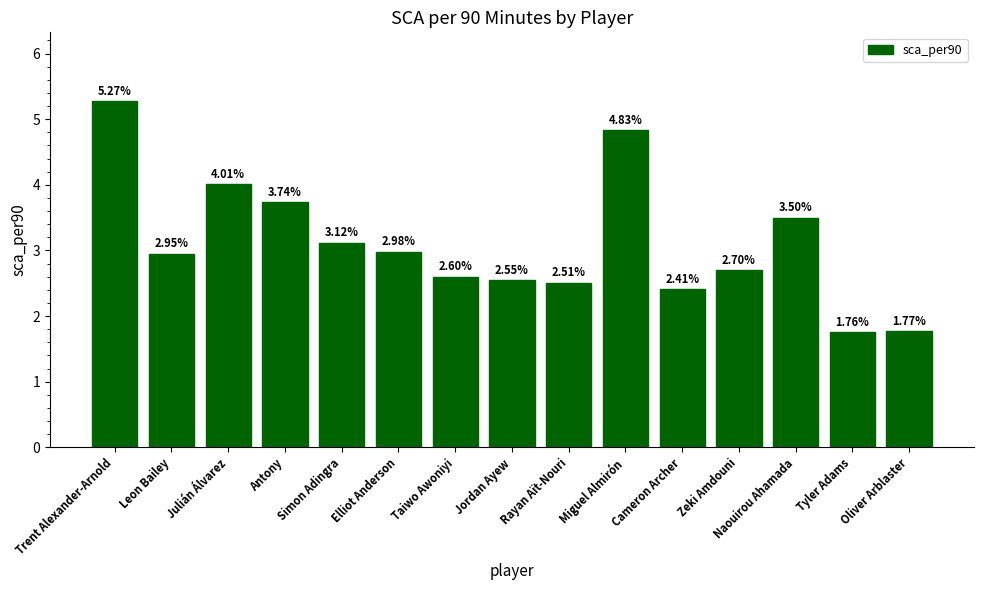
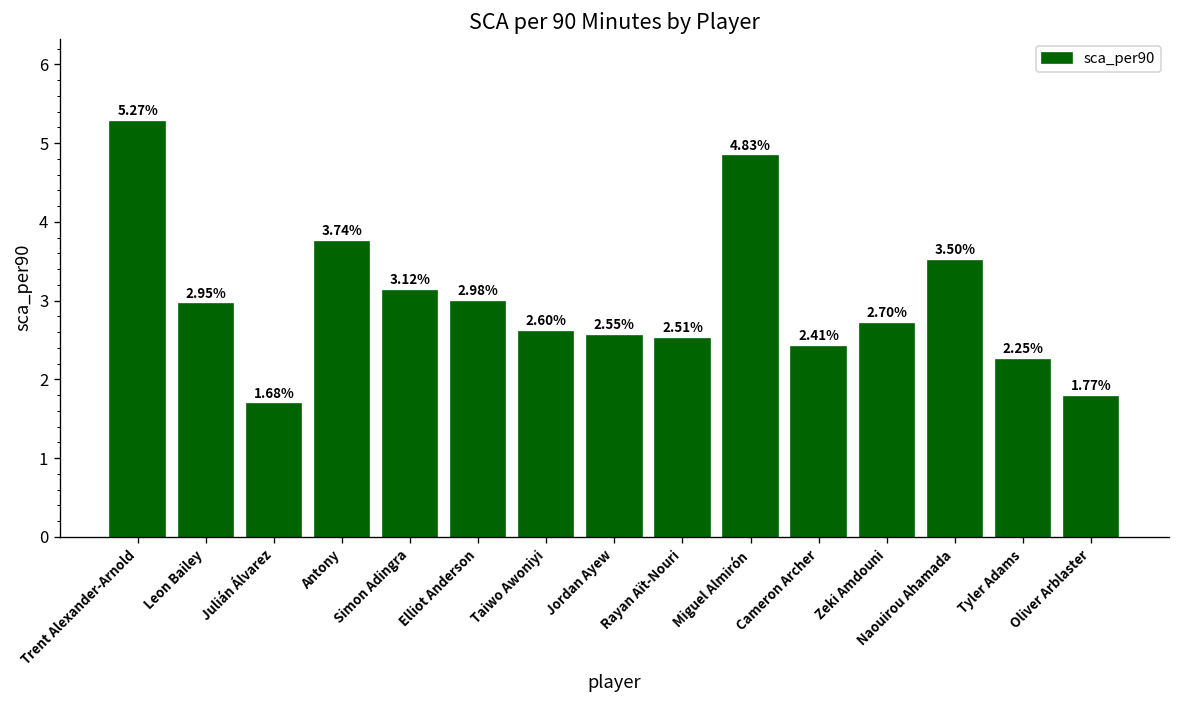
Julián Álvarez: 4.01% -> 1.68%
Tyler Adams: 1.76% -> 2.25%
